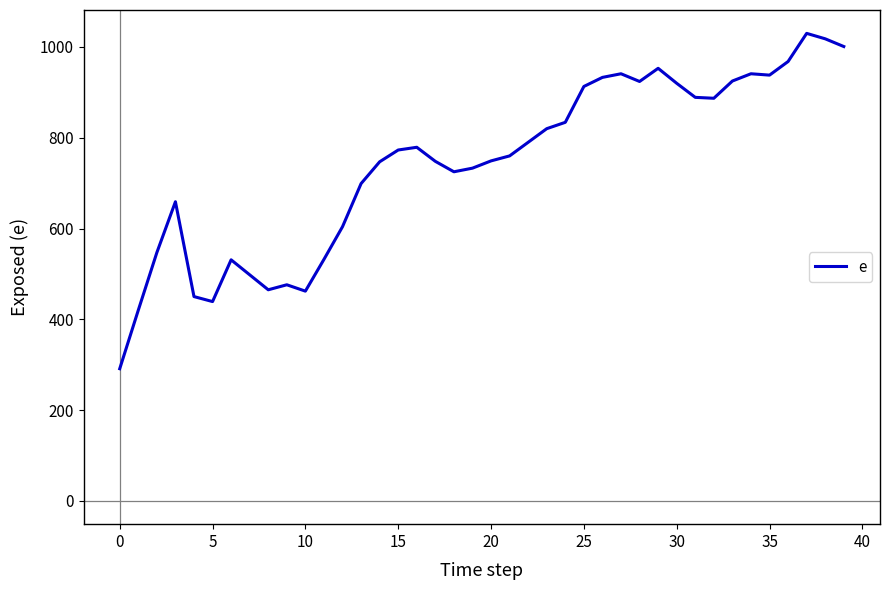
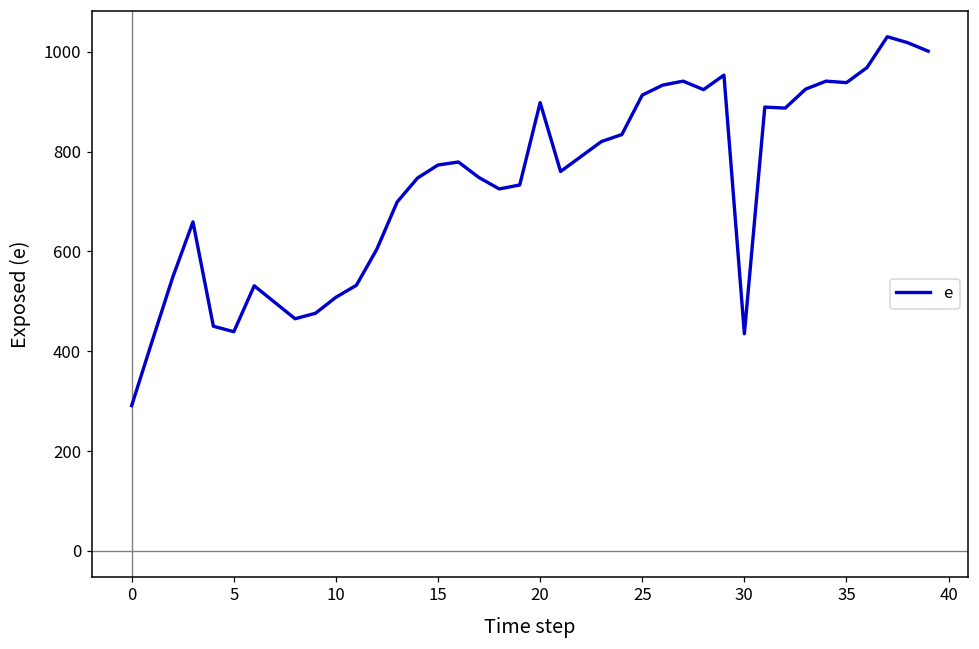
10: 460 -> 510
20: 750 -> 900
30: 920 -> 440
